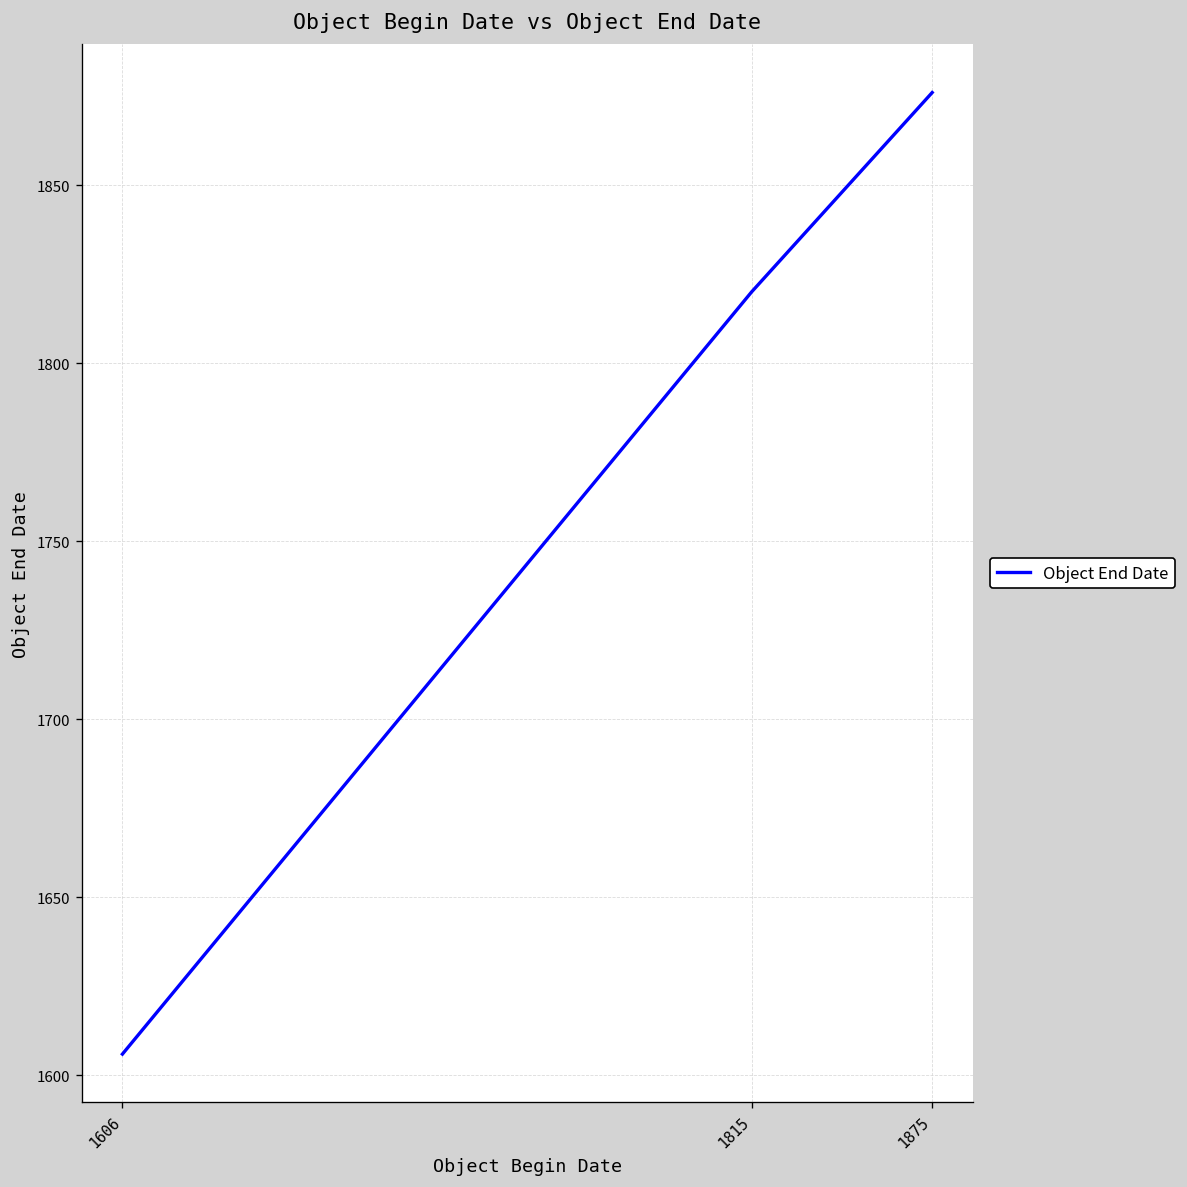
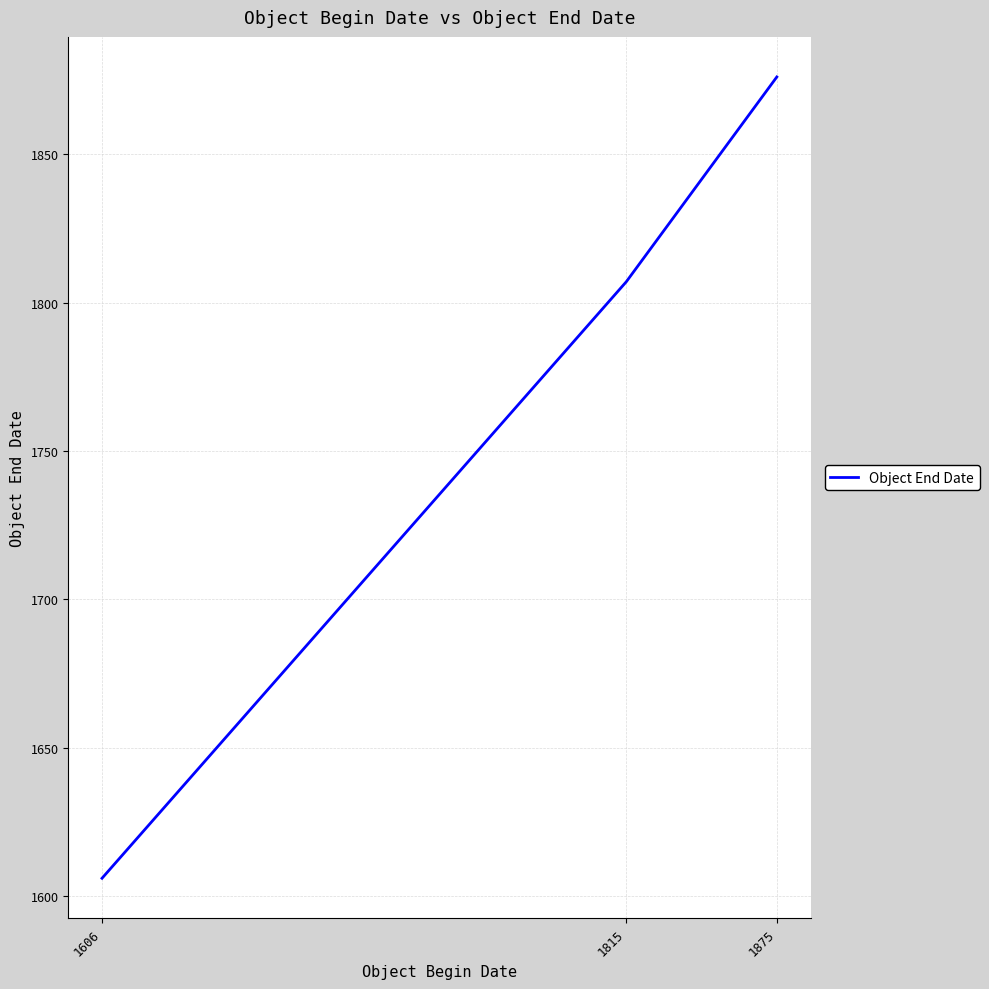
1815: 1820 -> 1807
